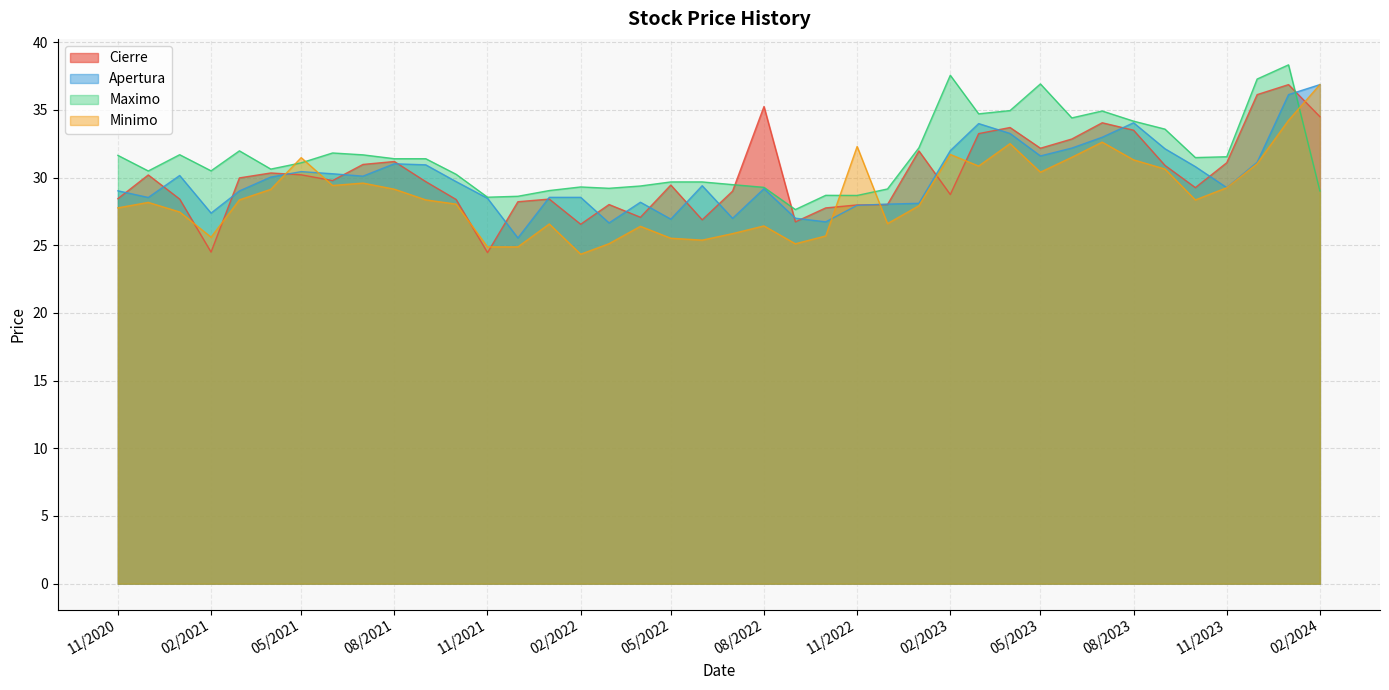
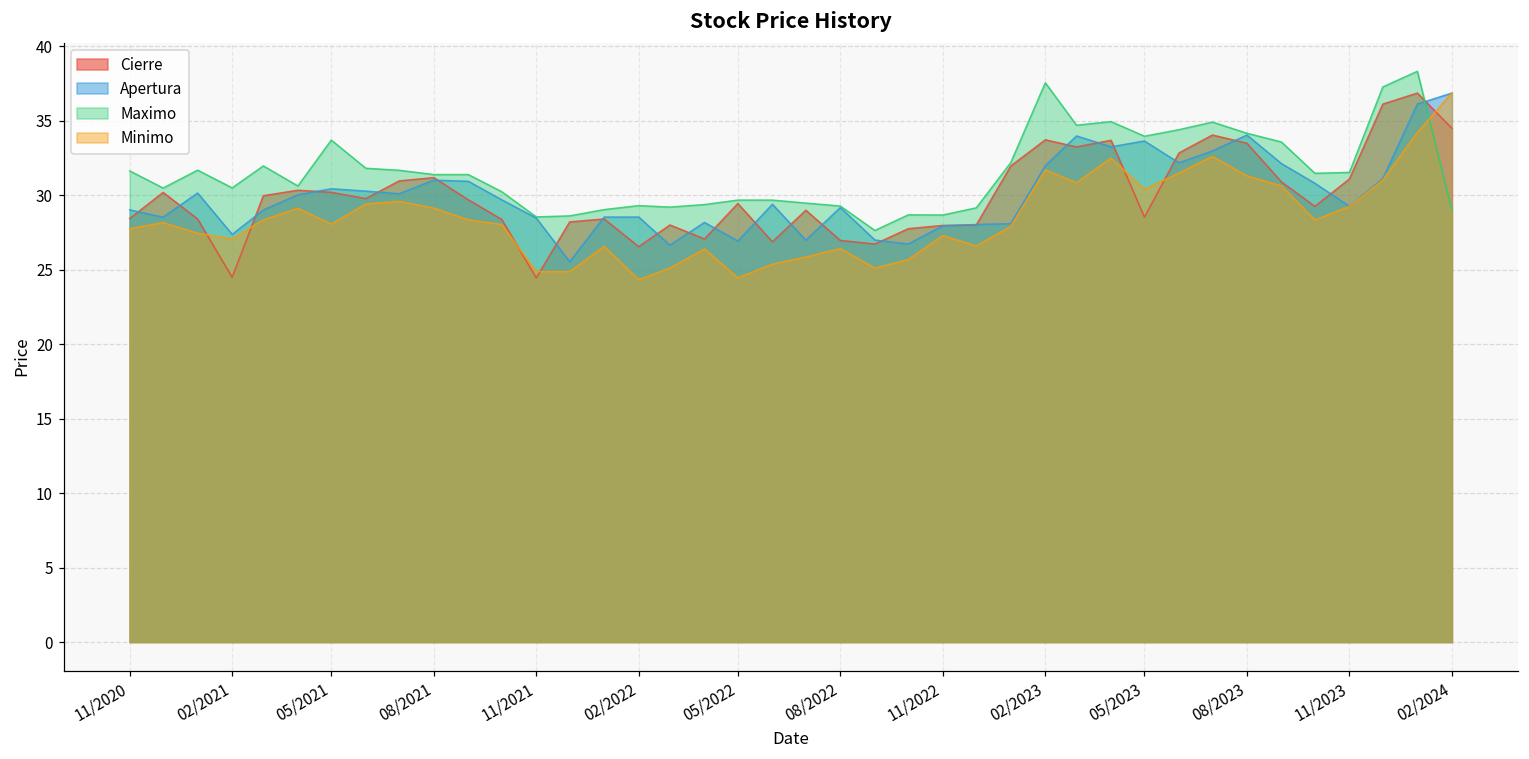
Minimo, 02/2021: 25.6 -> 27.1
Maximo, 05/2021: 31.1 -> 33.7
Minimo, 05/2021: 31.5 -> 28.1
Minimo, 05/2022: 25.5 -> 24.5
Cierre, 08/2022: 35.3 -> 27.0
Minimo, 11/2022: 32.3 -> 27.3
Cierre, 02/2023: 28.8 -> 33.7
Cierre, 05/2023: 32.2 -> 28.5
Apertura, 05/2023: 31.6 -> 33.7
Maximo, 05/2023: 36.9 -> 34.0
